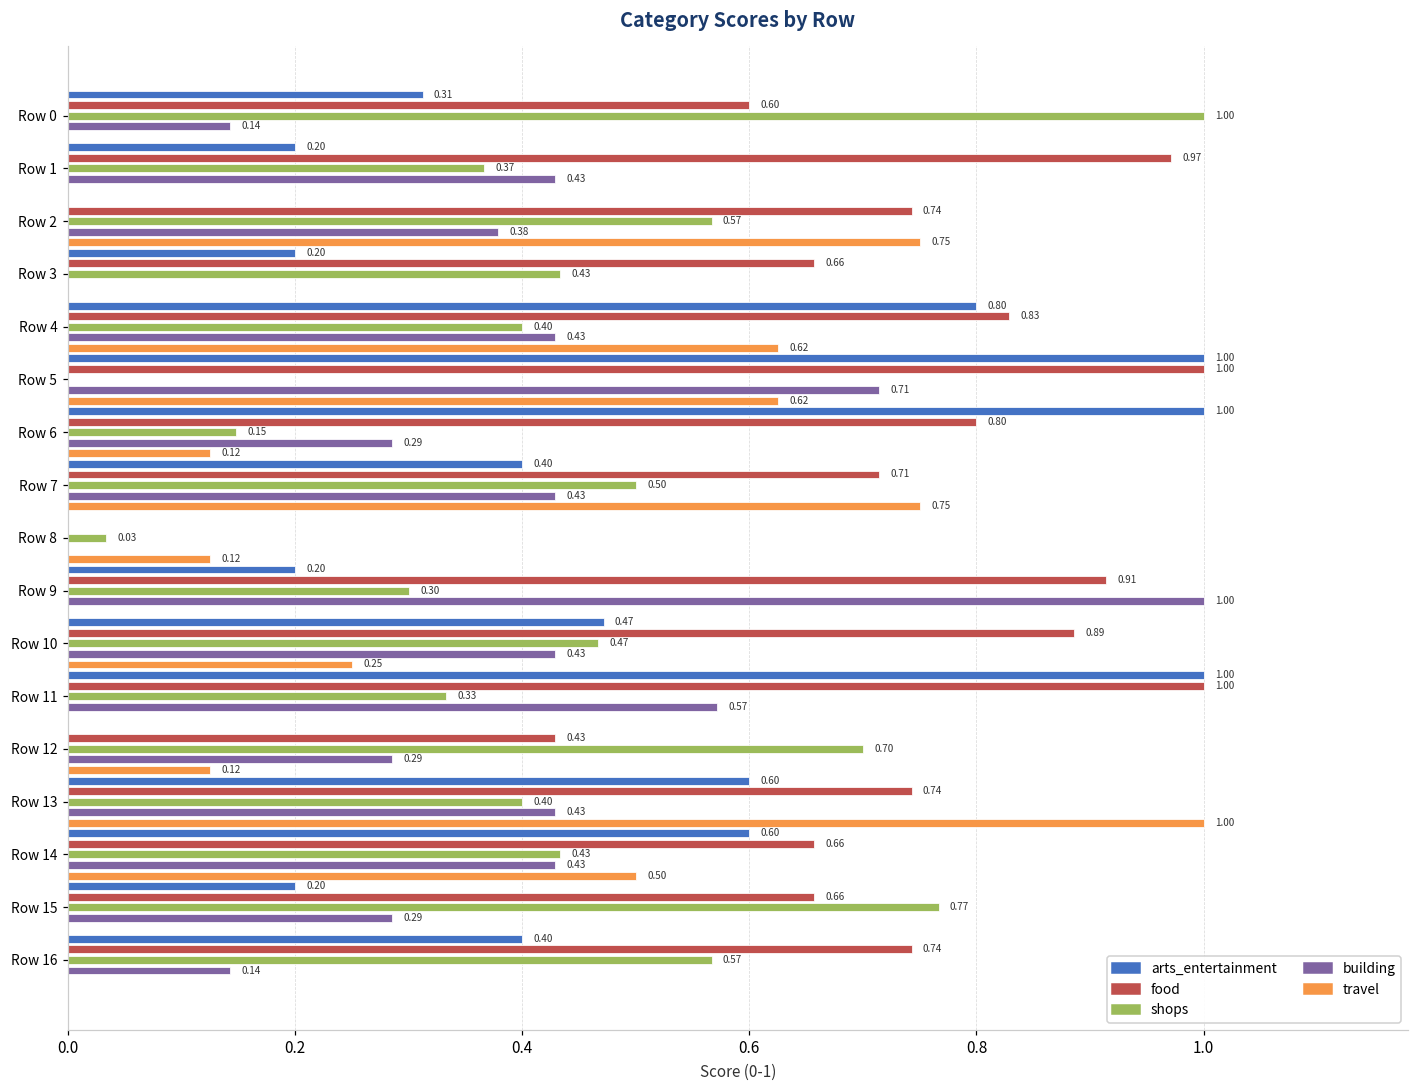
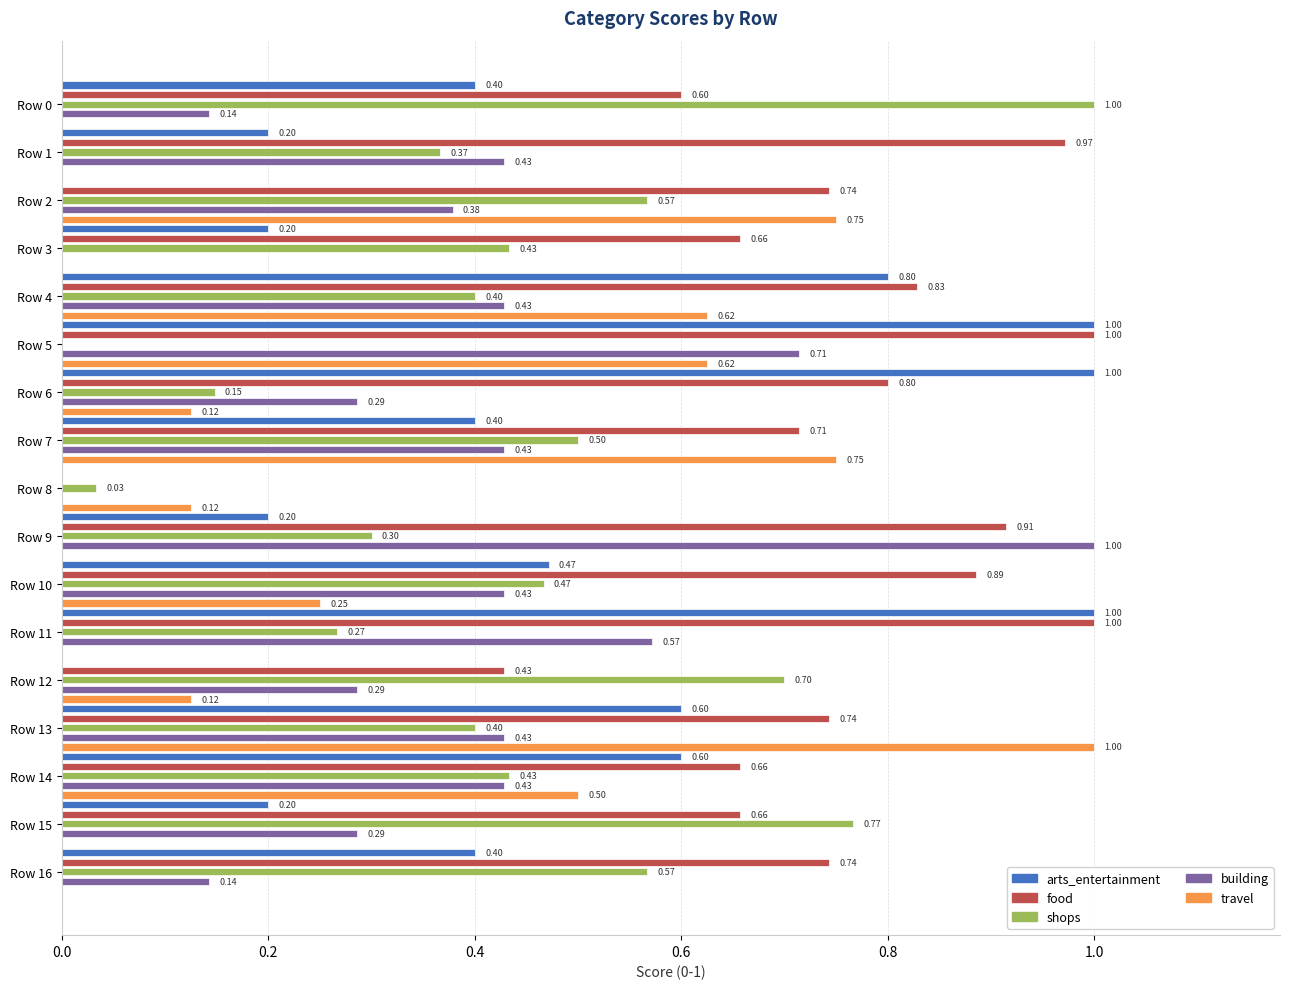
arts_entertainment, Row 0: 0.31 -> 0.40
shops, Row 11: 0.33 -> 0.27
